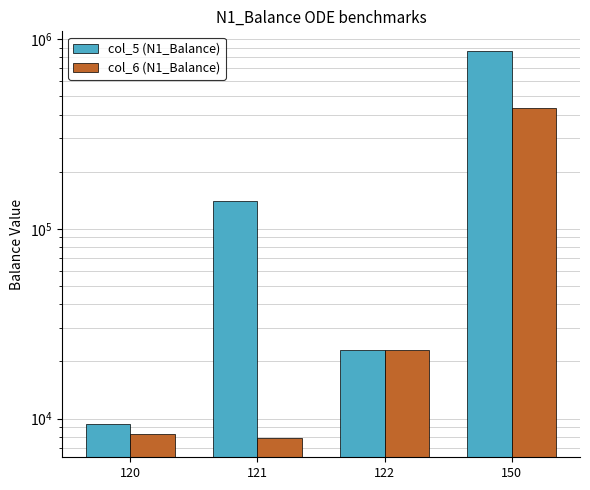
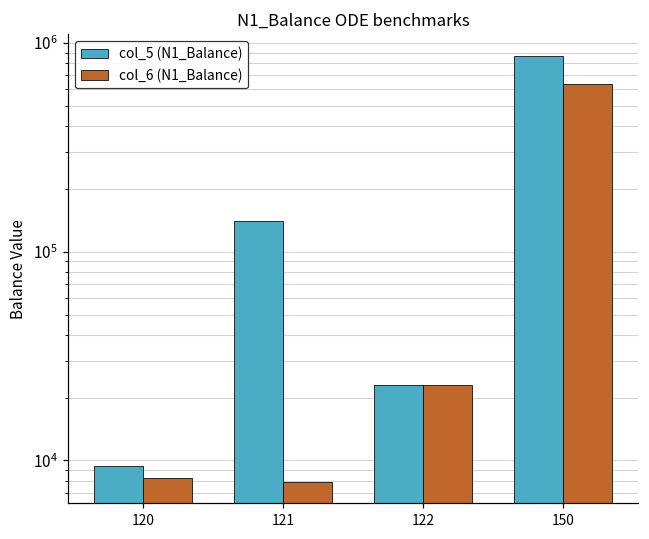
col_6 (N1_Balance), 150: 430000 -> 630000
